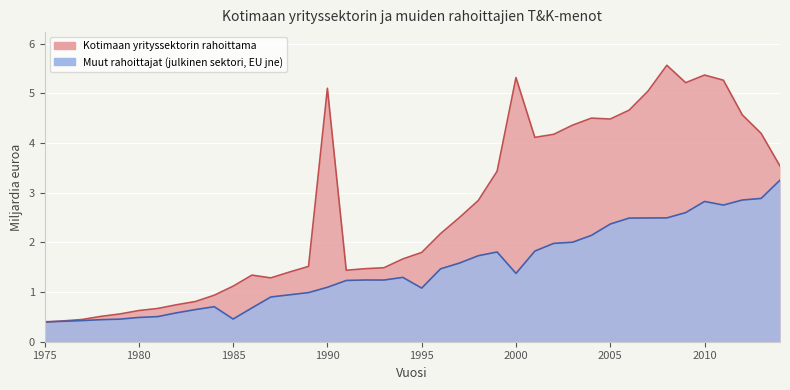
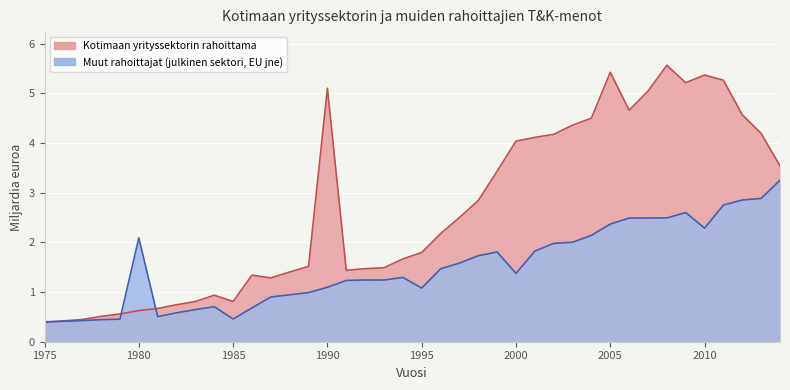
Muut rahoittajat (julkinen sektori, EU jne), 1980: 0.5 -> 2.1
Kotimaan yrityssektorin rahoittama, 1985: 1.1 -> 0.8
Kotimaan yrityssektorin rahoittama, 2000: 5.3 -> 4.0
Kotimaan yrityssektorin rahoittama, 2005: 4.5 -> 5.4
Muut rahoittajat (julkinen sektori, EU jne), 2010: 2.8 -> 2.3
